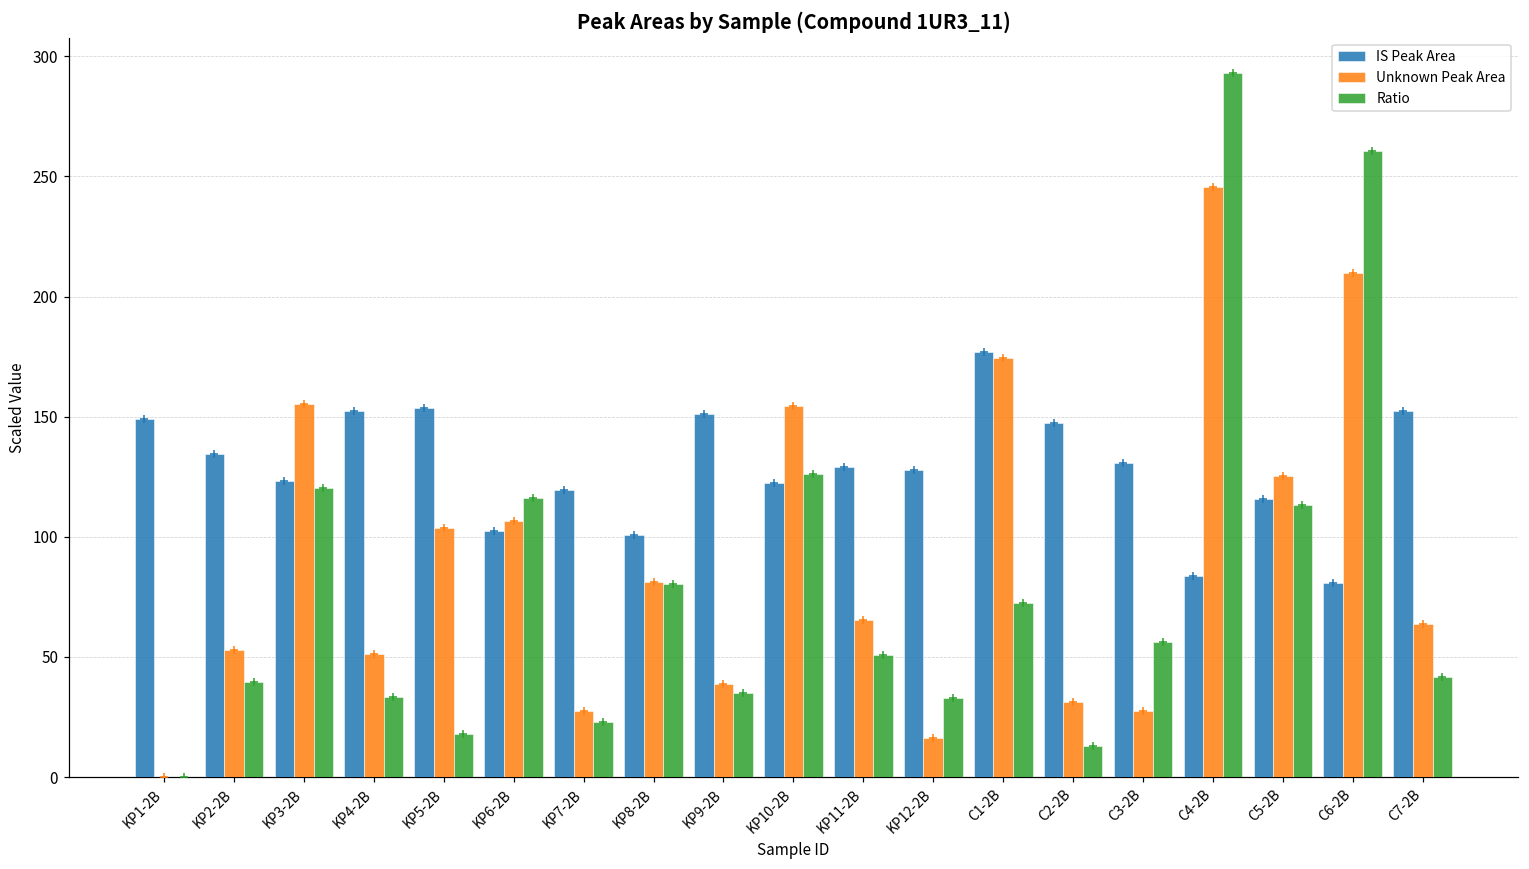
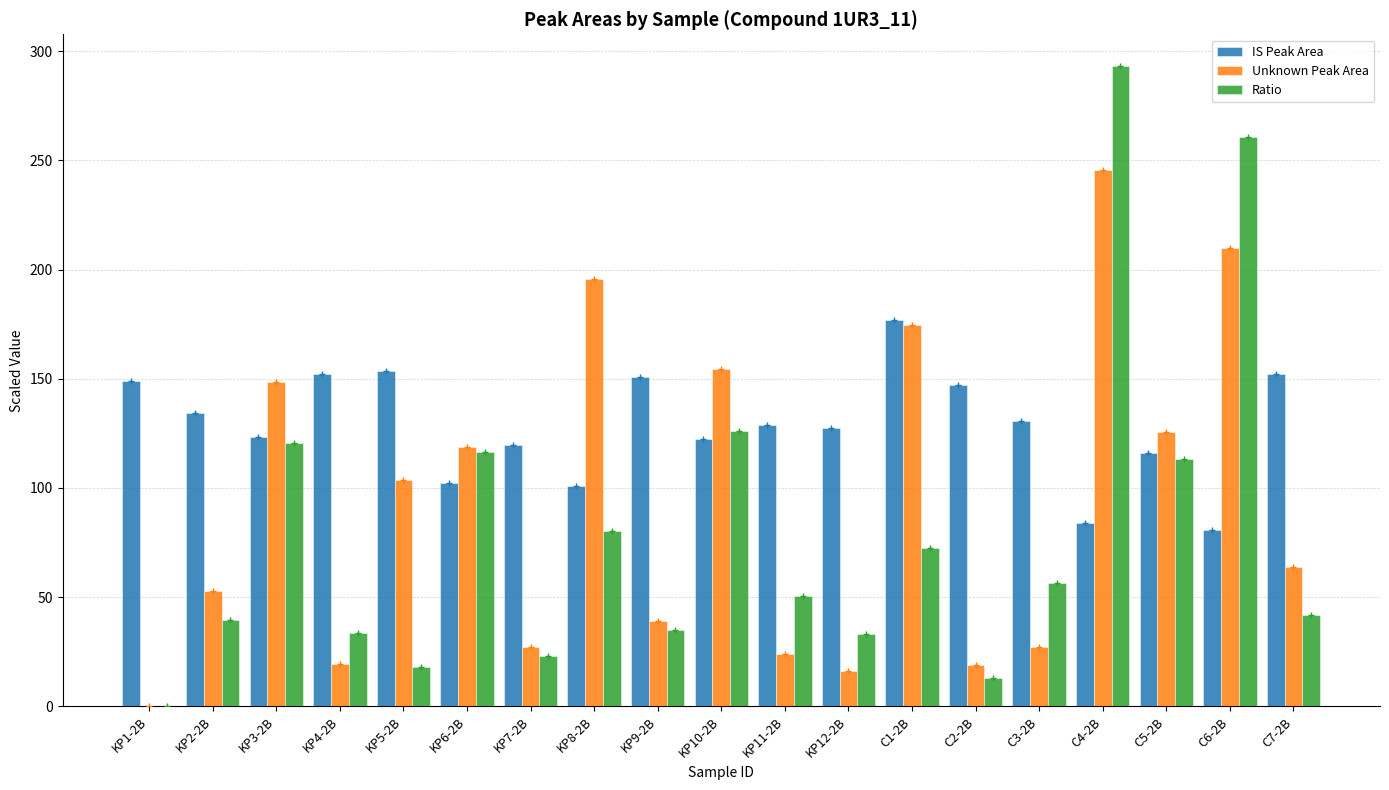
Unknown Peak Area, KP3-2B: 155 -> 148
Unknown Peak Area, KP4-2B: 51 -> 19
Unknown Peak Area, KP6-2B: 107 -> 119
Unknown Peak Area, KP8-2B: 81 -> 196
Unknown Peak Area, KP11-2B: 65 -> 24
Unknown Peak Area, C2-2B: 31 -> 19
